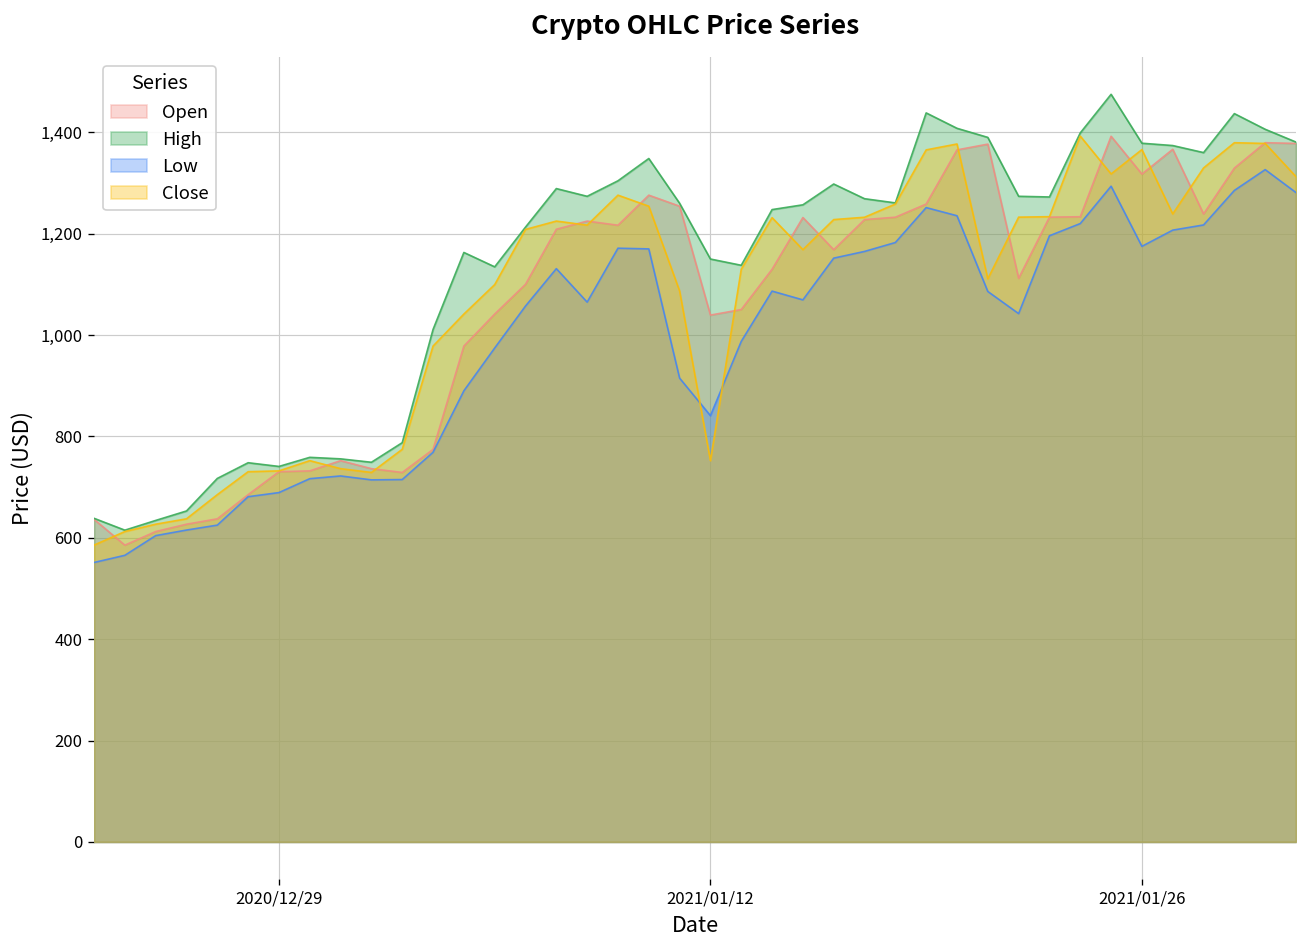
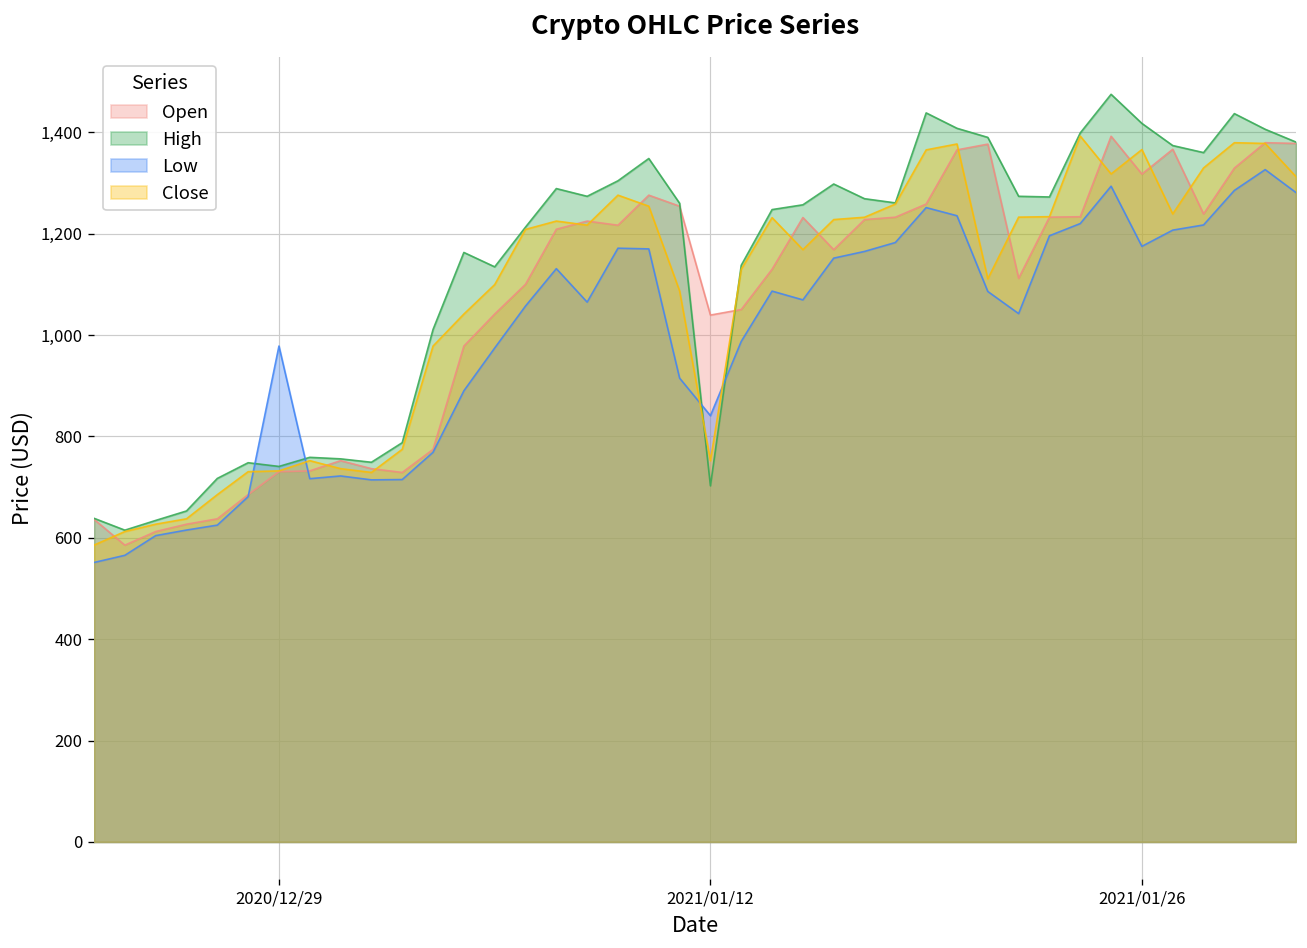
Low, 2020/12/29: 690 -> 980
High, 2021/01/12: 1,150 -> 700
High, 2021/01/26: 1,380 -> 1,420
